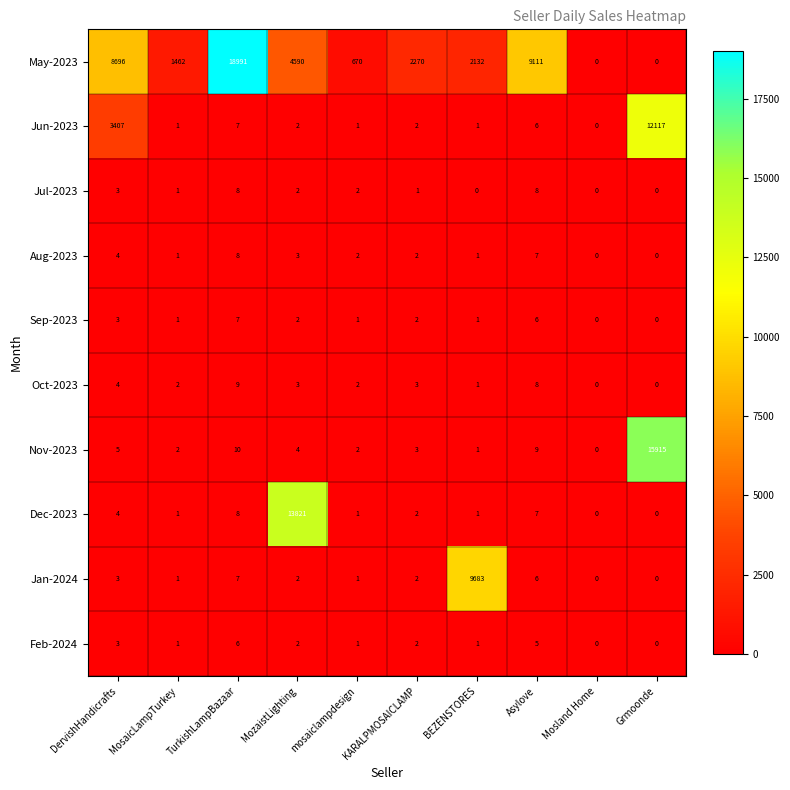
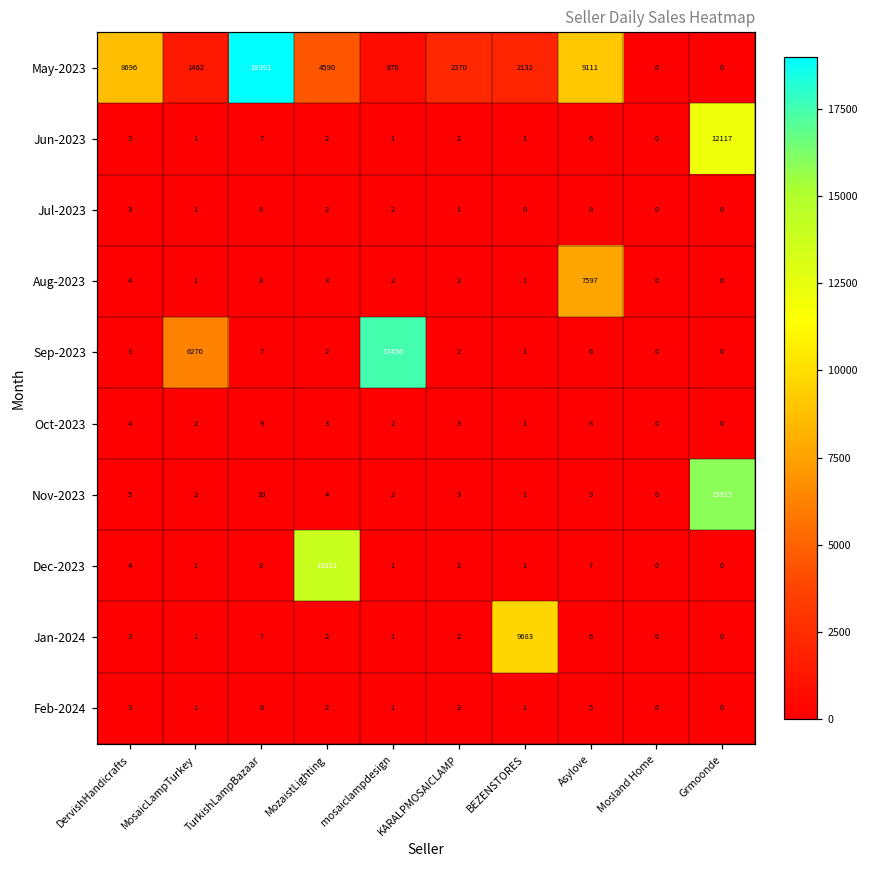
Jun-2023, DervishHandicrafts: 3407 -> 3
Aug-2023, Asylove: 7 -> 7597
Sep-2023, MosaicLampTurkey: 1 -> 6270
Sep-2023, mosaiclampdesign: 1 -> 17456
